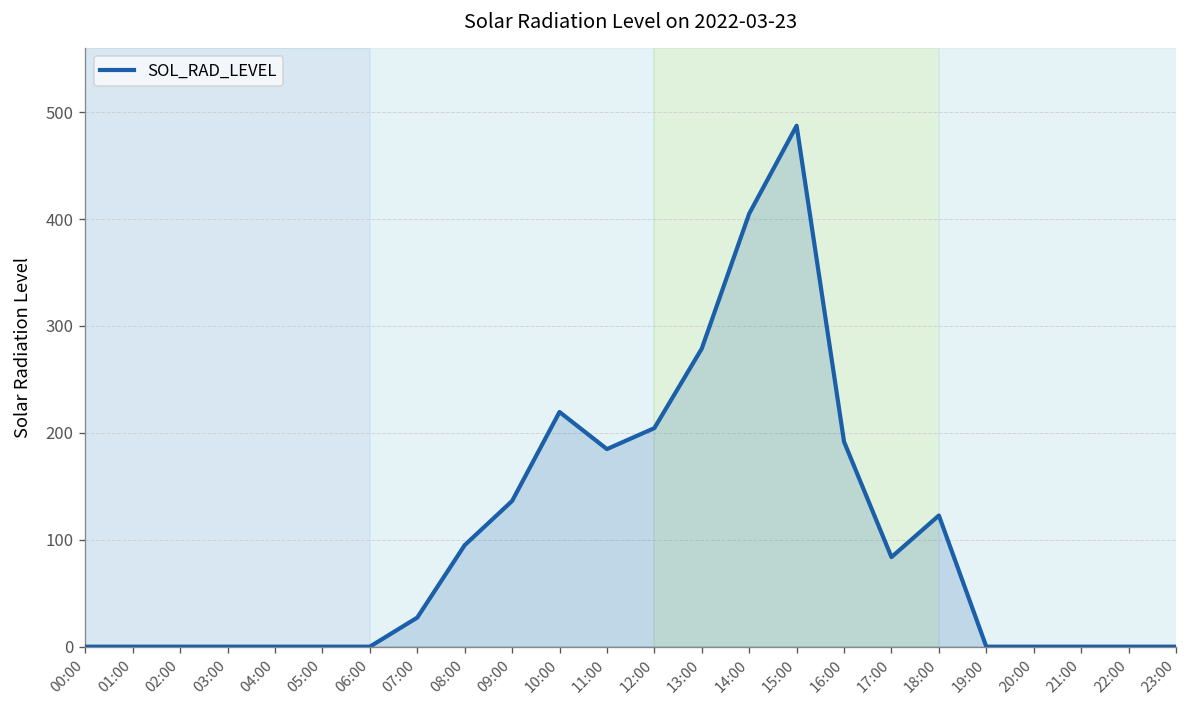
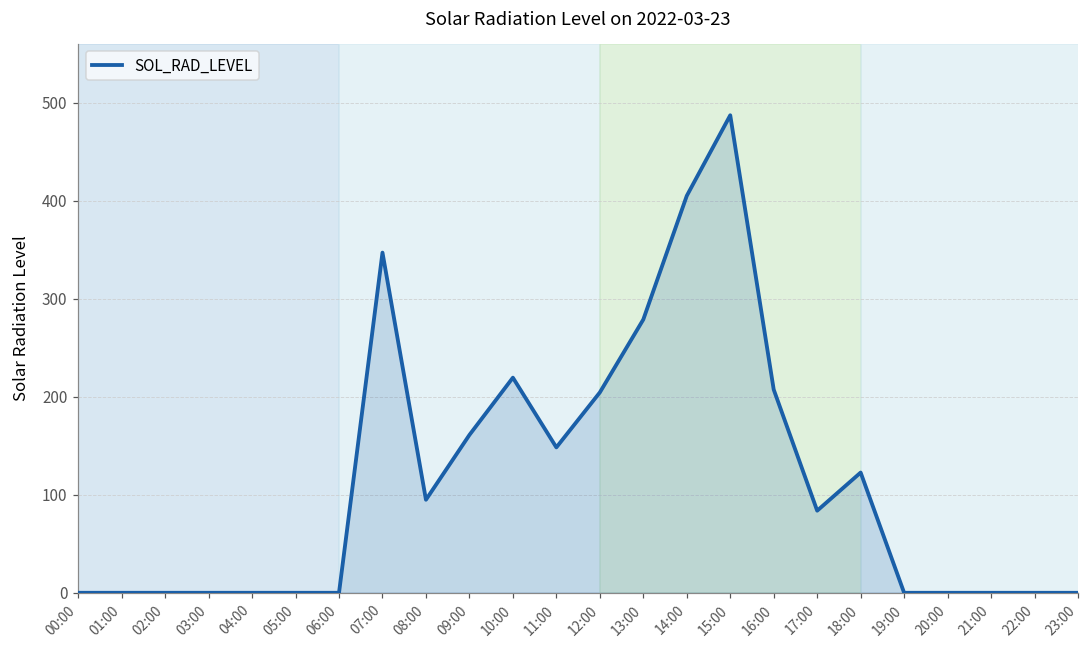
07:00: 30 -> 350
09:00: 140 -> 160
11:00: 180 -> 150
16:00: 190 -> 210
